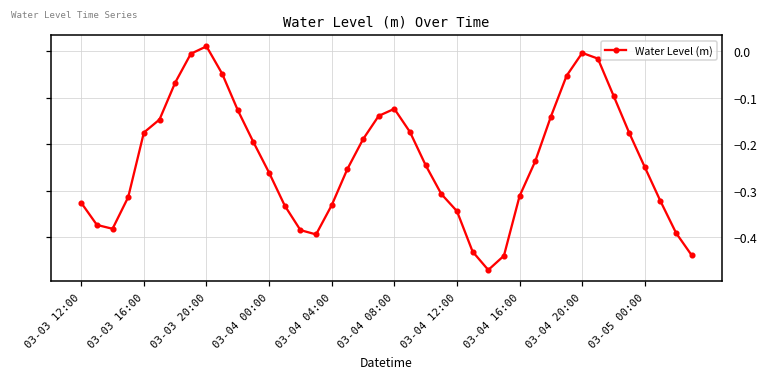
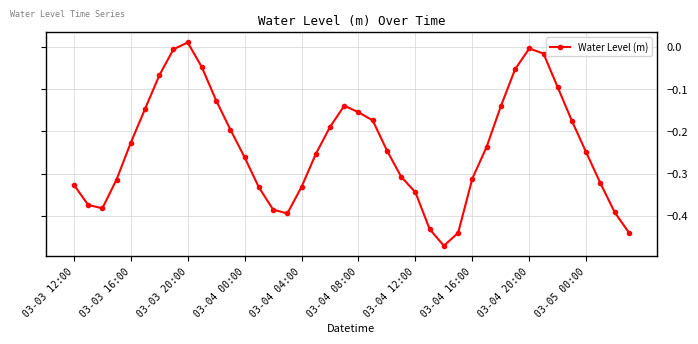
03-03 16:00: -0.18 -> -0.23
03-04 08:00: -0.12 -> -0.15
